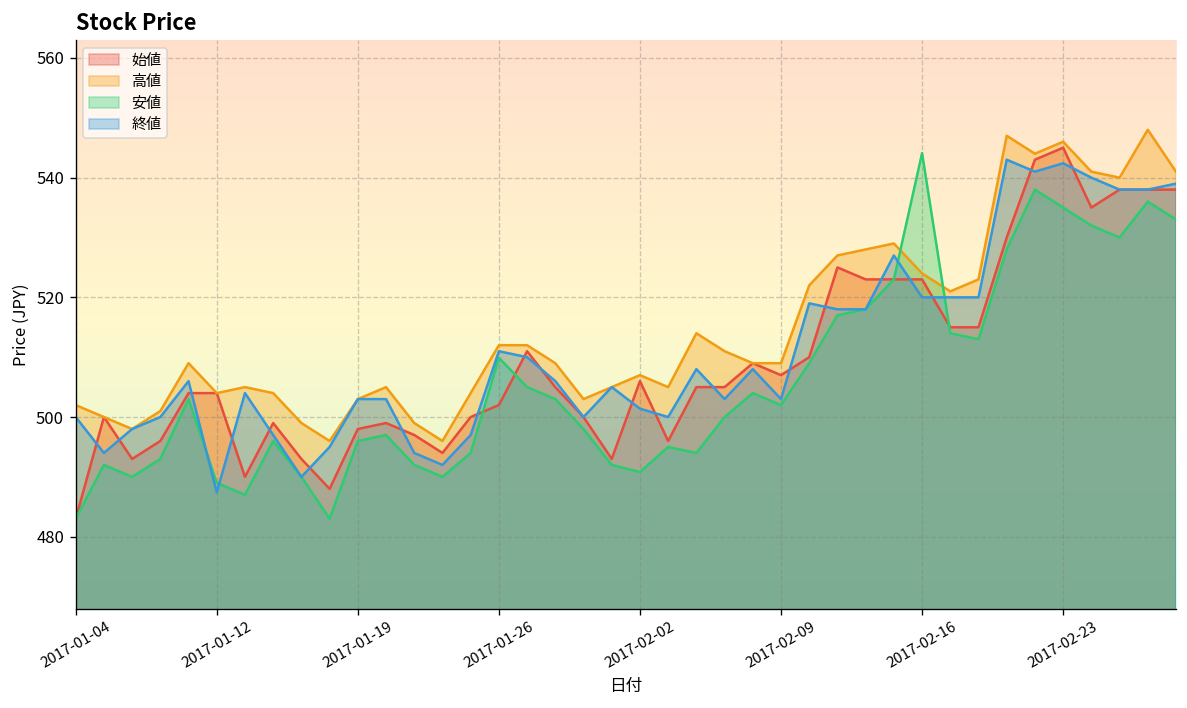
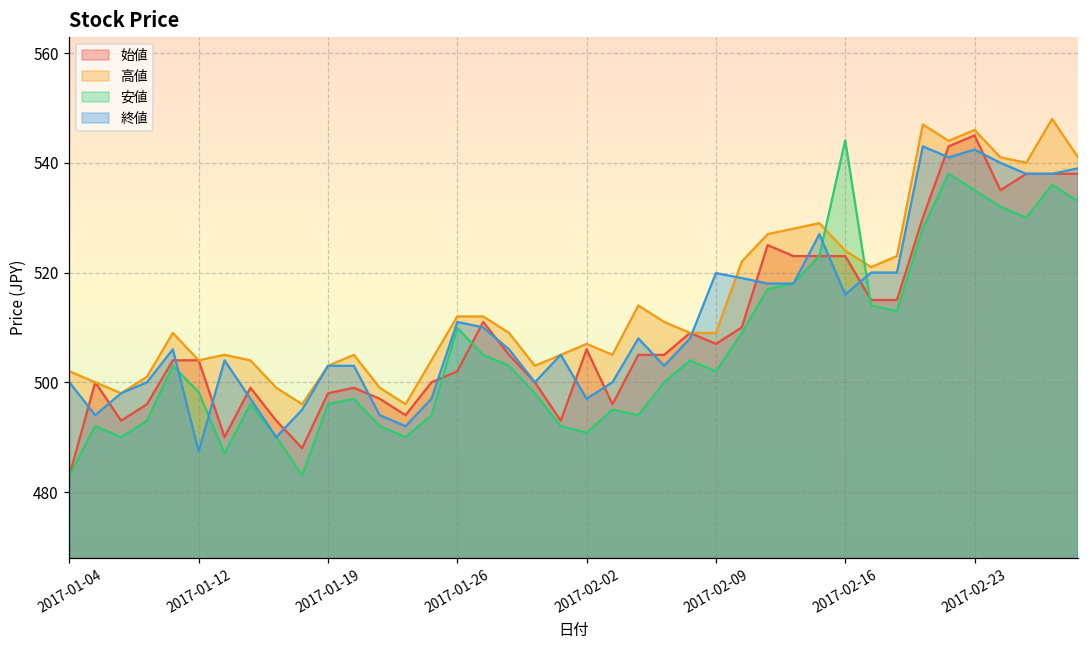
安値, 2017-01-12: 489 -> 498
終値, 2017-02-02: 501 -> 497
終値, 2017-02-09: 503 -> 520
終値, 2017-02-16: 520 -> 516
